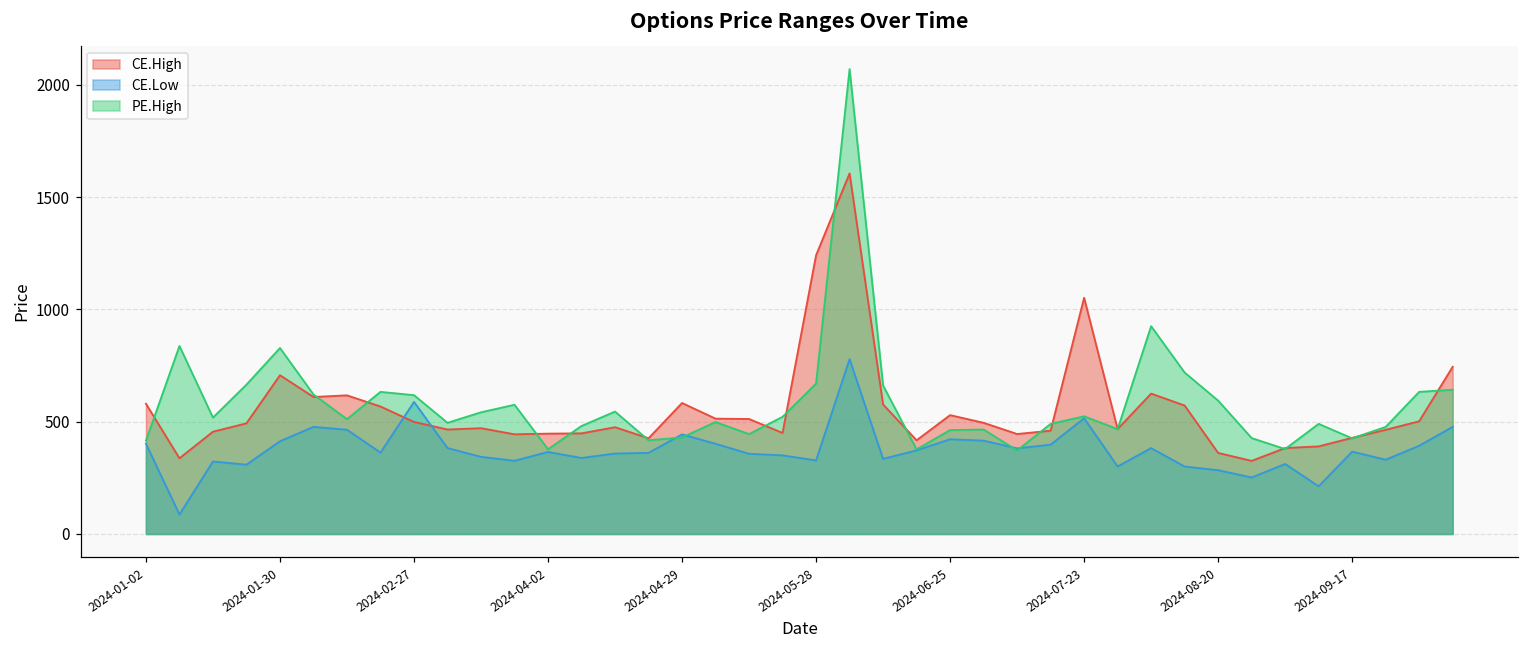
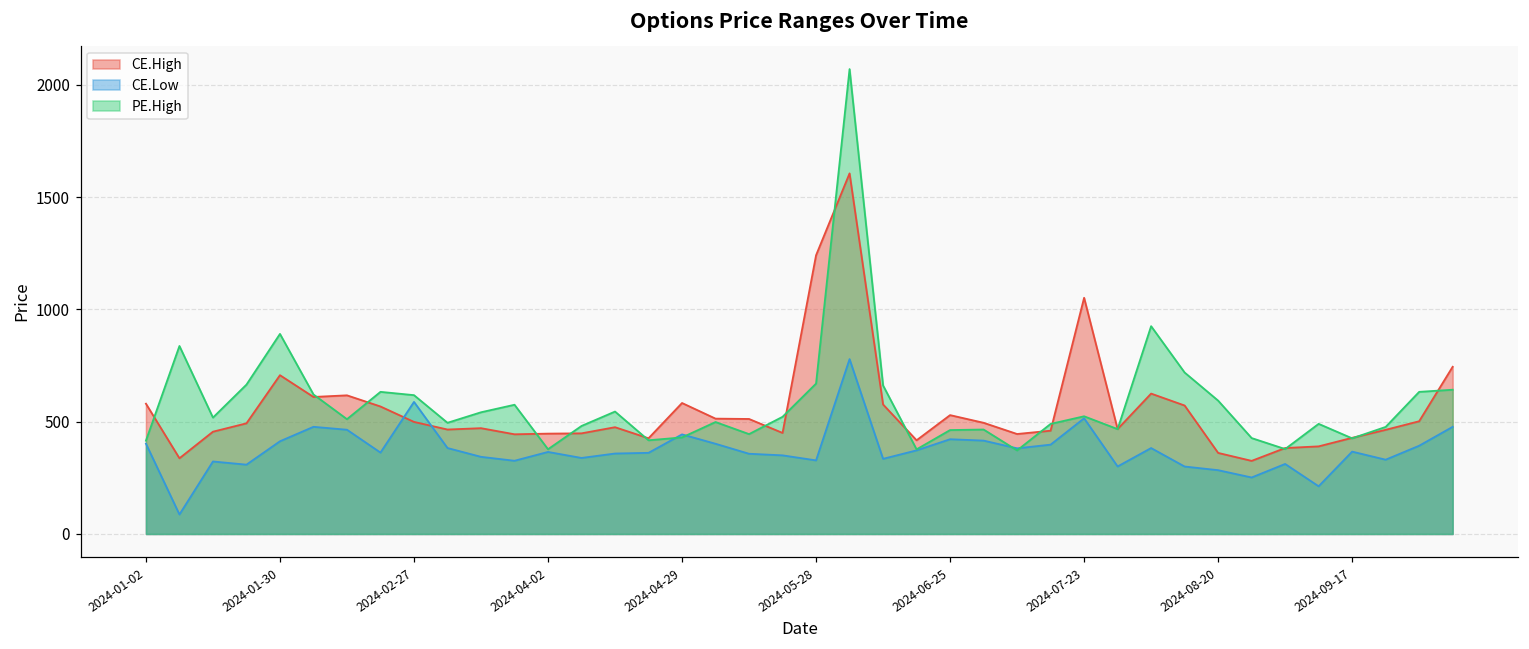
PE.High, 2024-01-30: 830 -> 890
